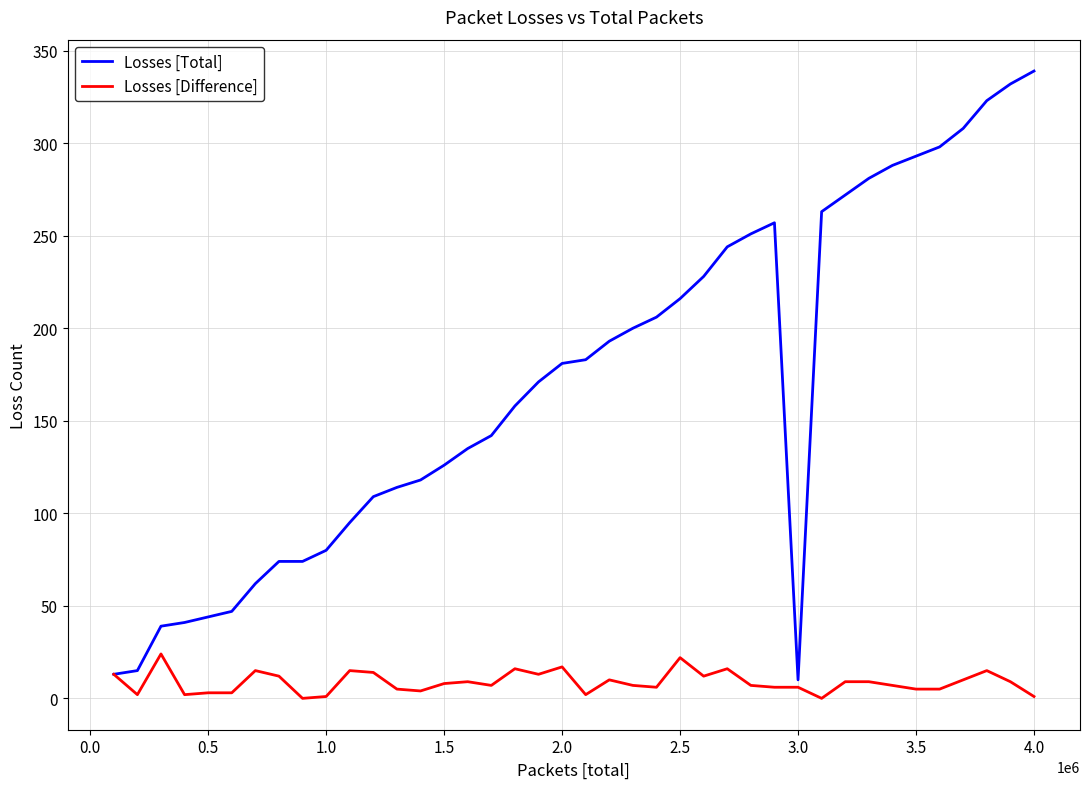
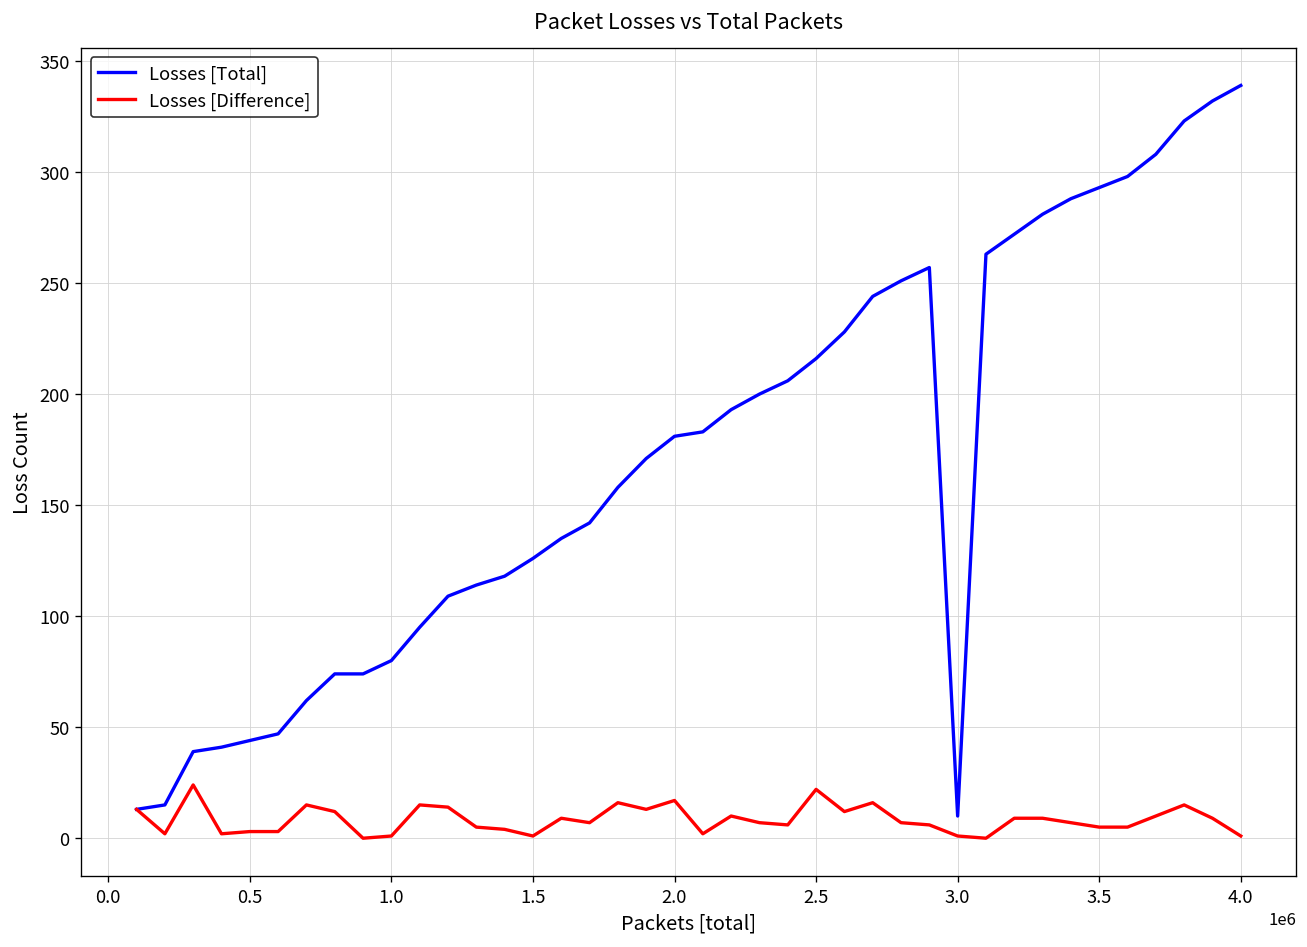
Losses [Difference], 1.5: 8 -> 1
Losses [Difference], 3.0: 6 -> 1
